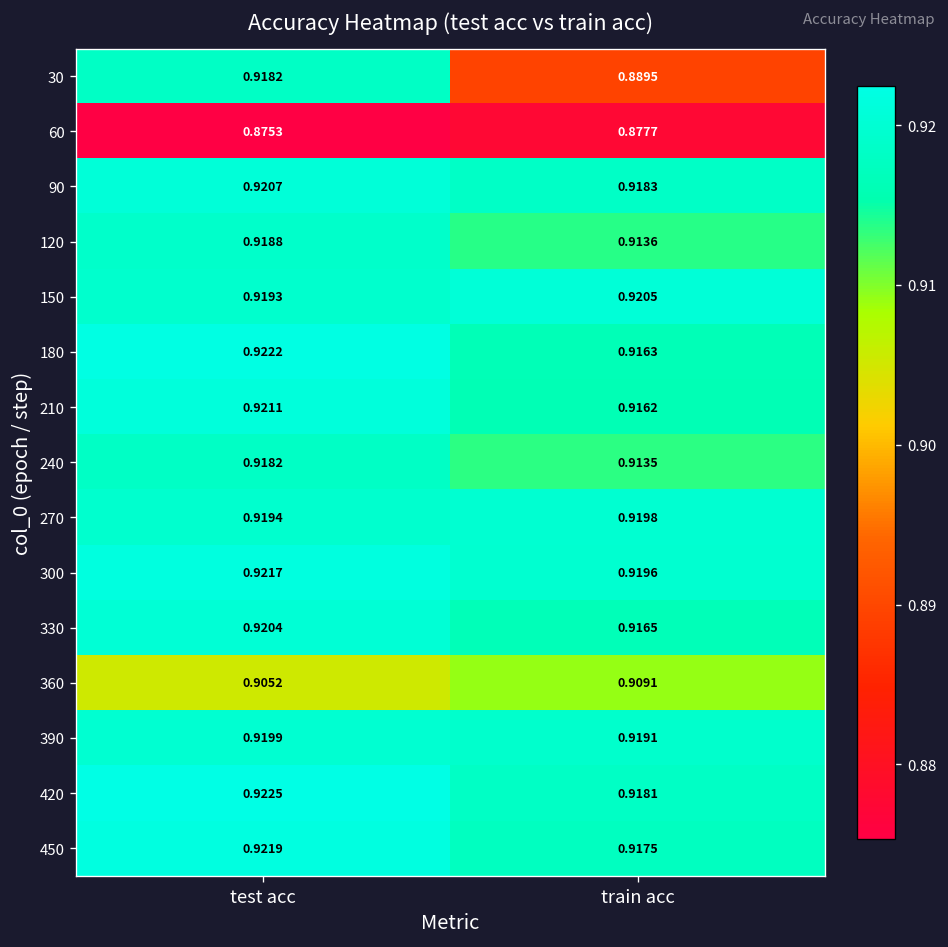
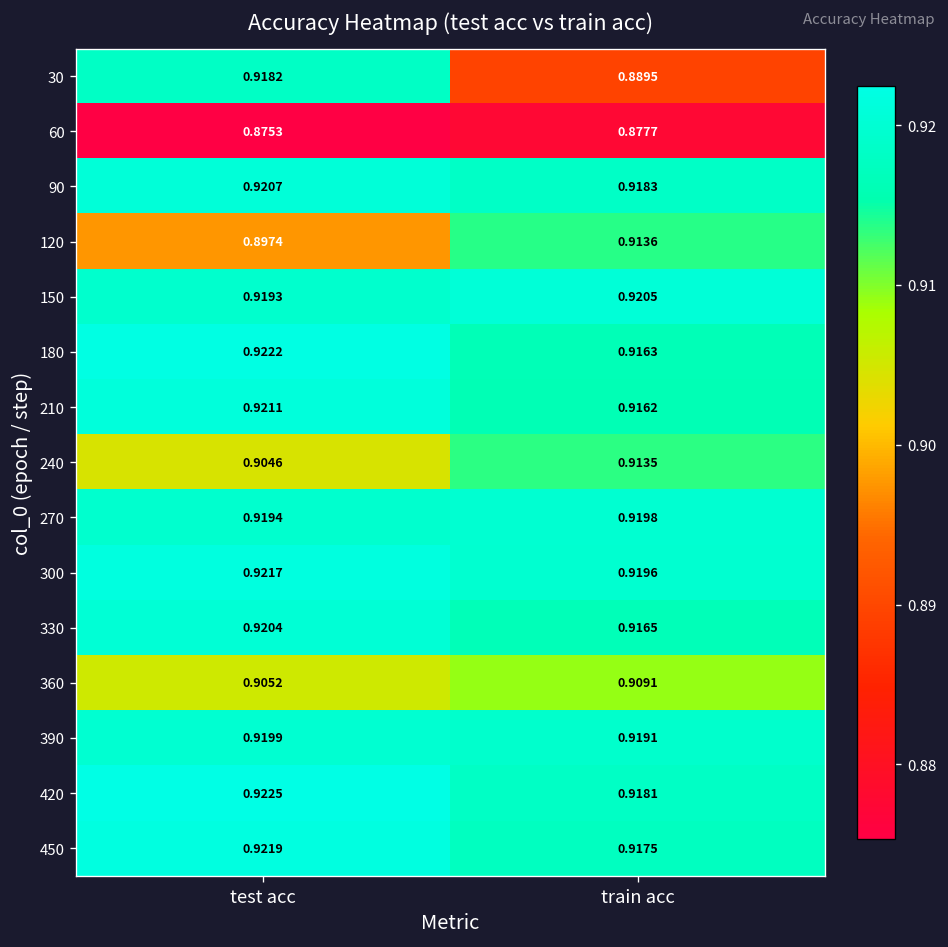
120, test acc: 0.9188 -> 0.8974
240, test acc: 0.9182 -> 0.9046
